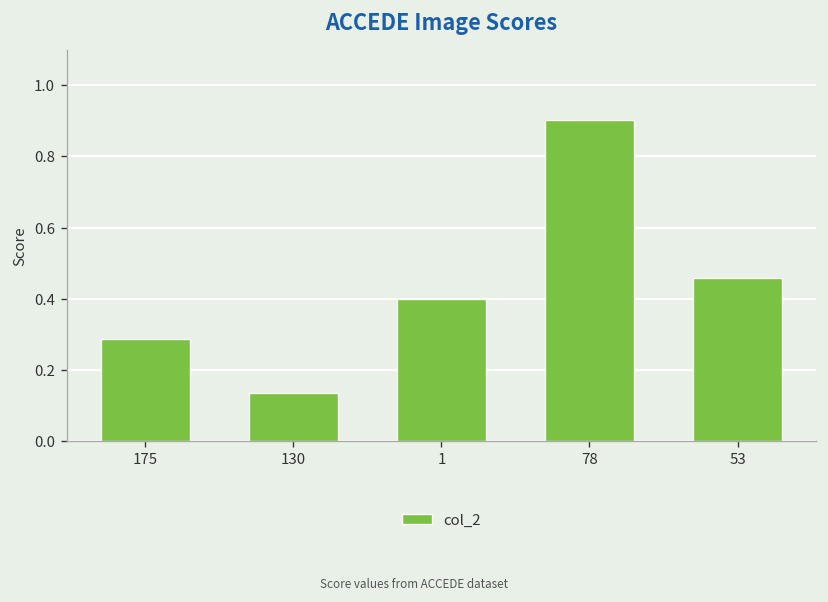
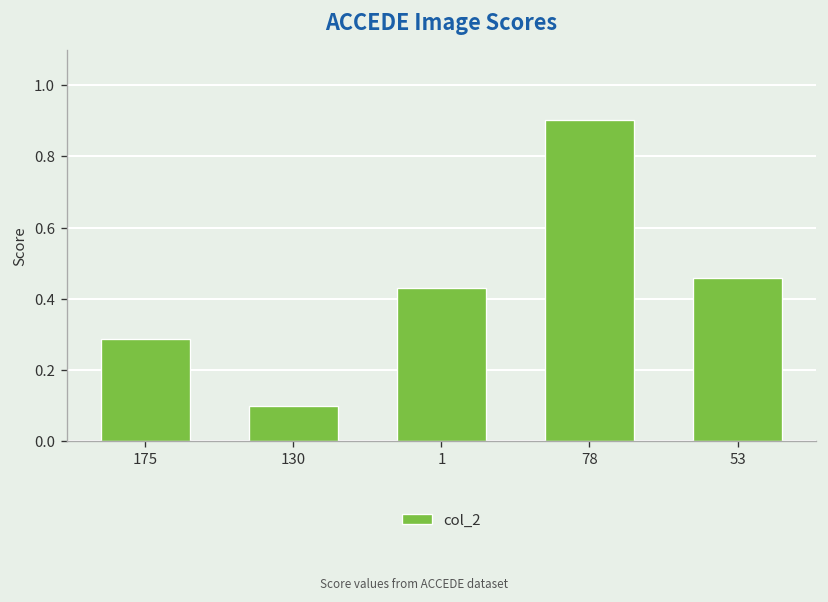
130: 0.13 -> 0.10
1: 0.40 -> 0.43
